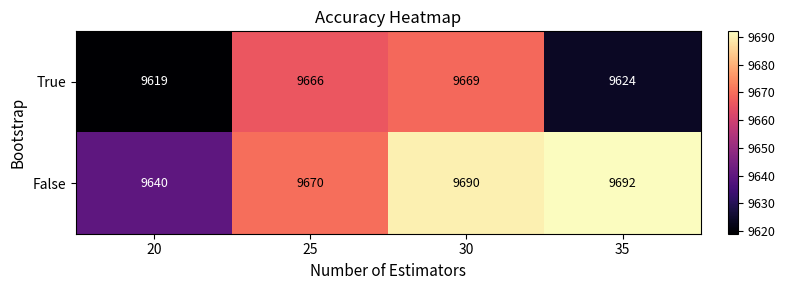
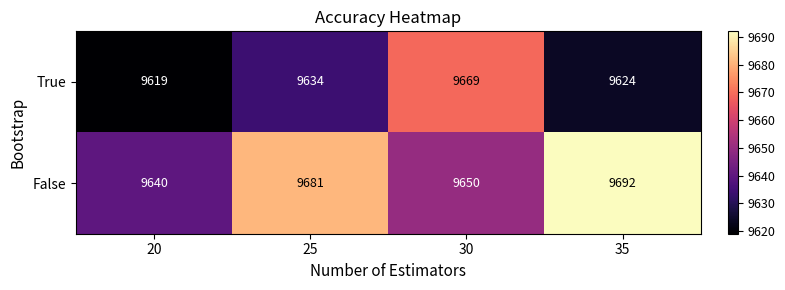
True, 25: 9666 -> 9634
False, 25: 9670 -> 9681
False, 30: 9690 -> 9650
